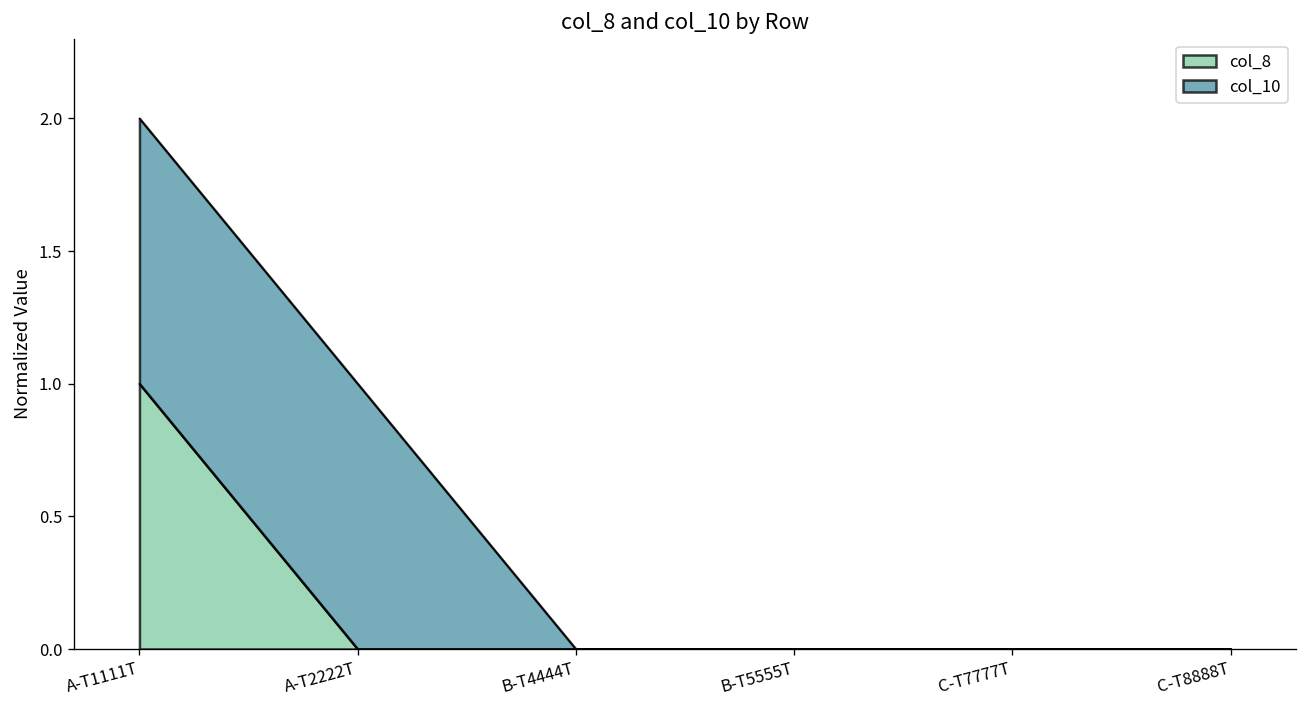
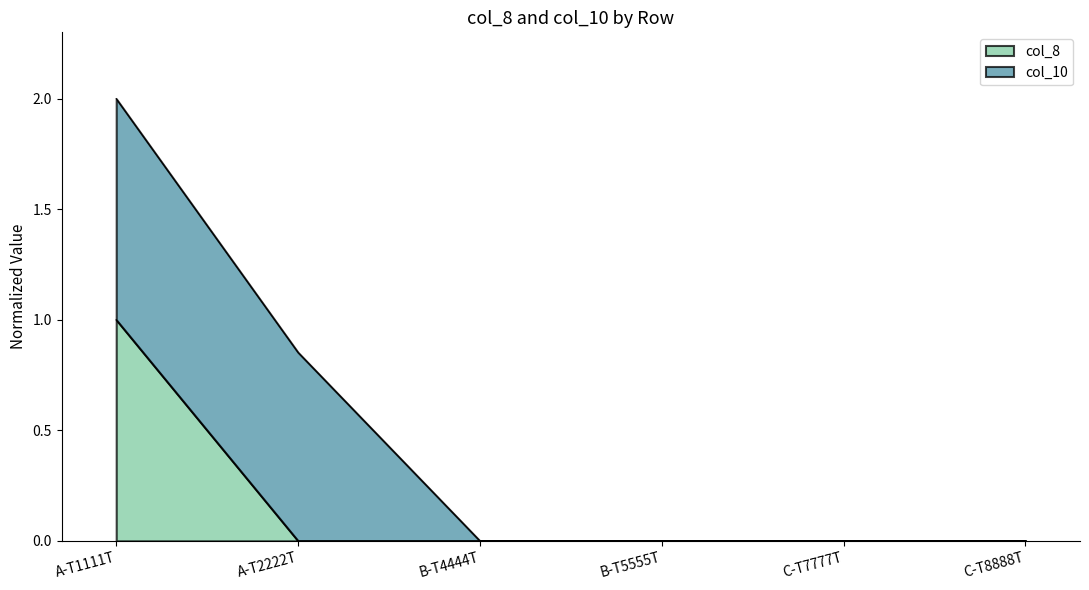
col_10, A-T2222T: 1.00 -> 0.85
